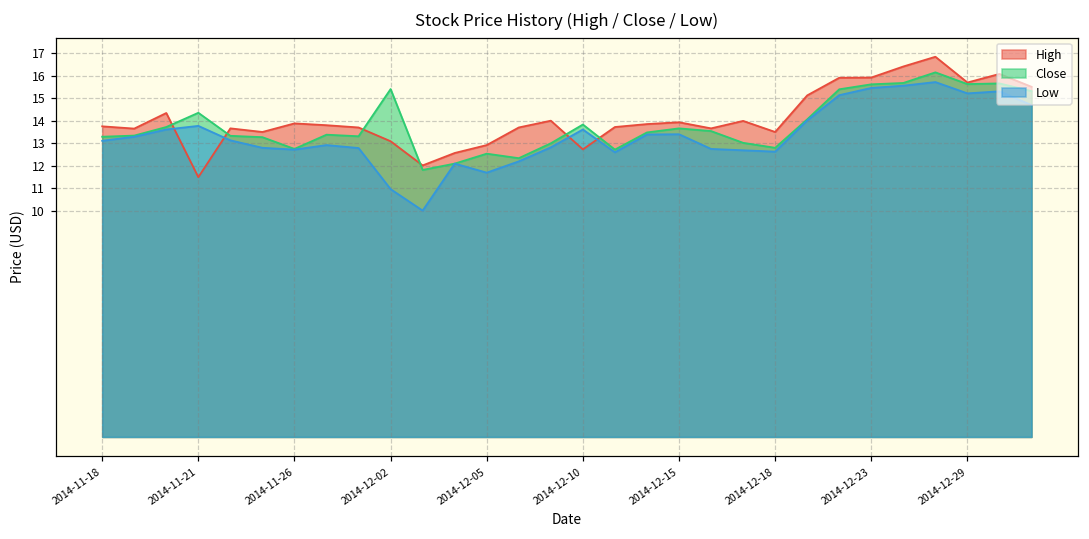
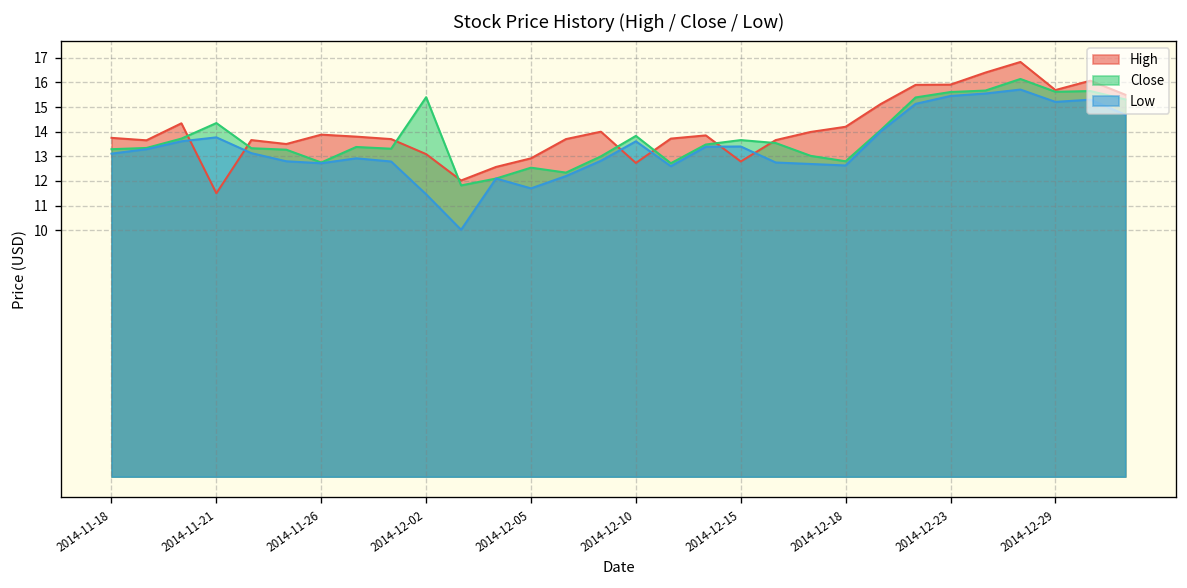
Low, 2014-12-02: 11.0 -> 11.5
High, 2014-12-15: 13.9 -> 12.8
High, 2014-12-18: 13.5 -> 14.2
